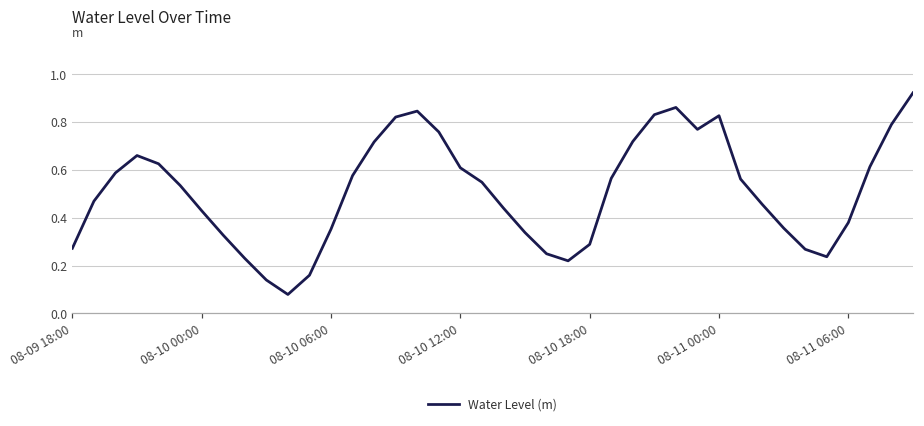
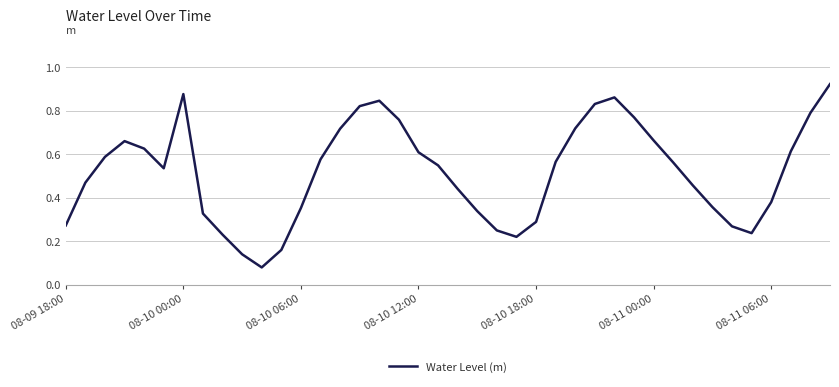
08-10 00:00: 0.43 -> 0.88
08-11 00:00: 0.83 -> 0.66
